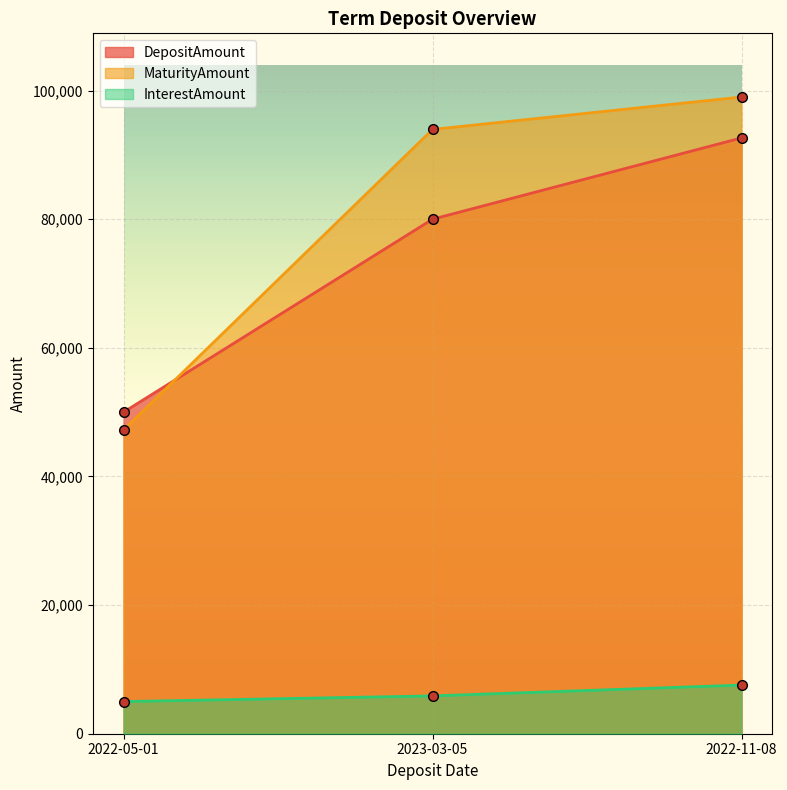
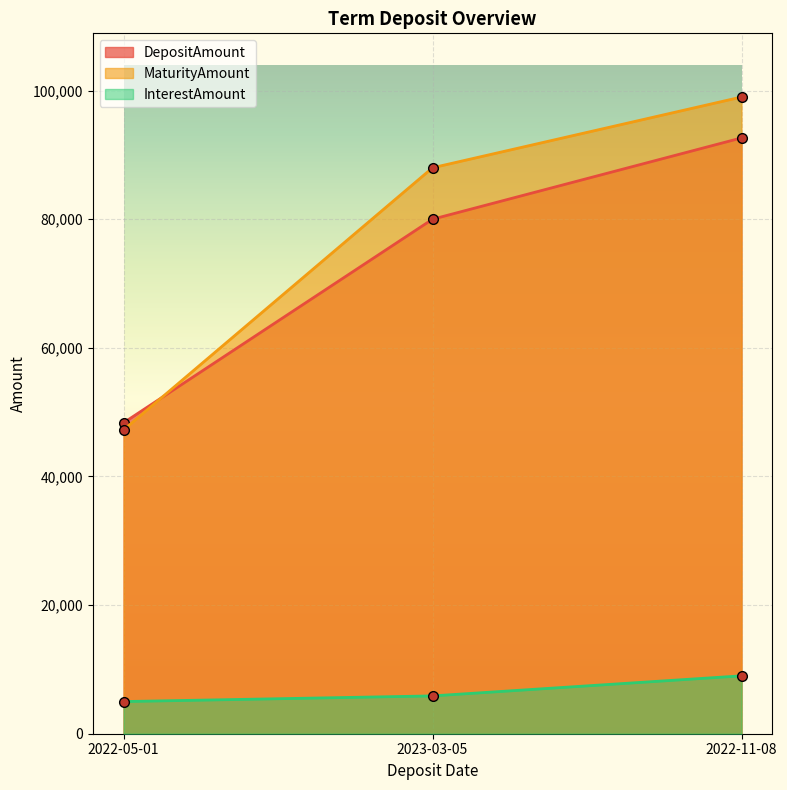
DepositAmount, 2022-05-01: 50,000 -> 48,000
MaturityAmount, 2023-03-05: 94,000 -> 88,000
InterestAmount, 2022-11-08: 8,000 -> 9,000
